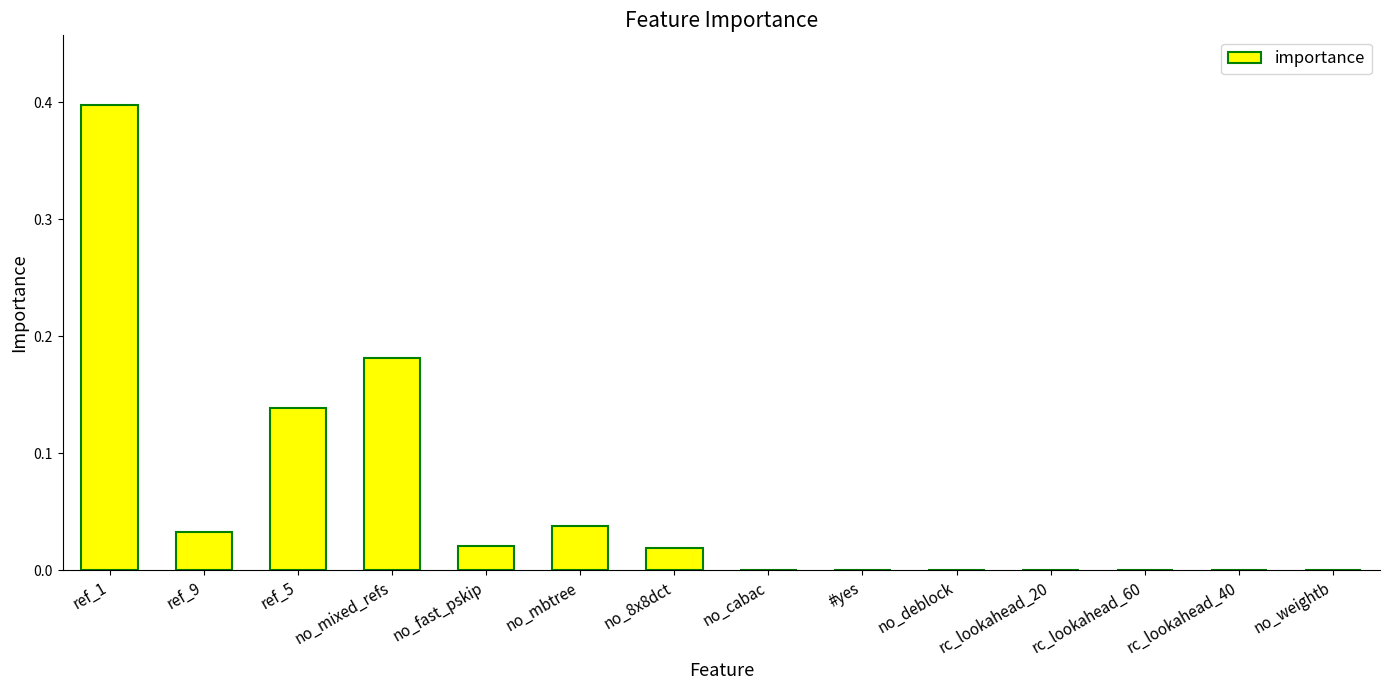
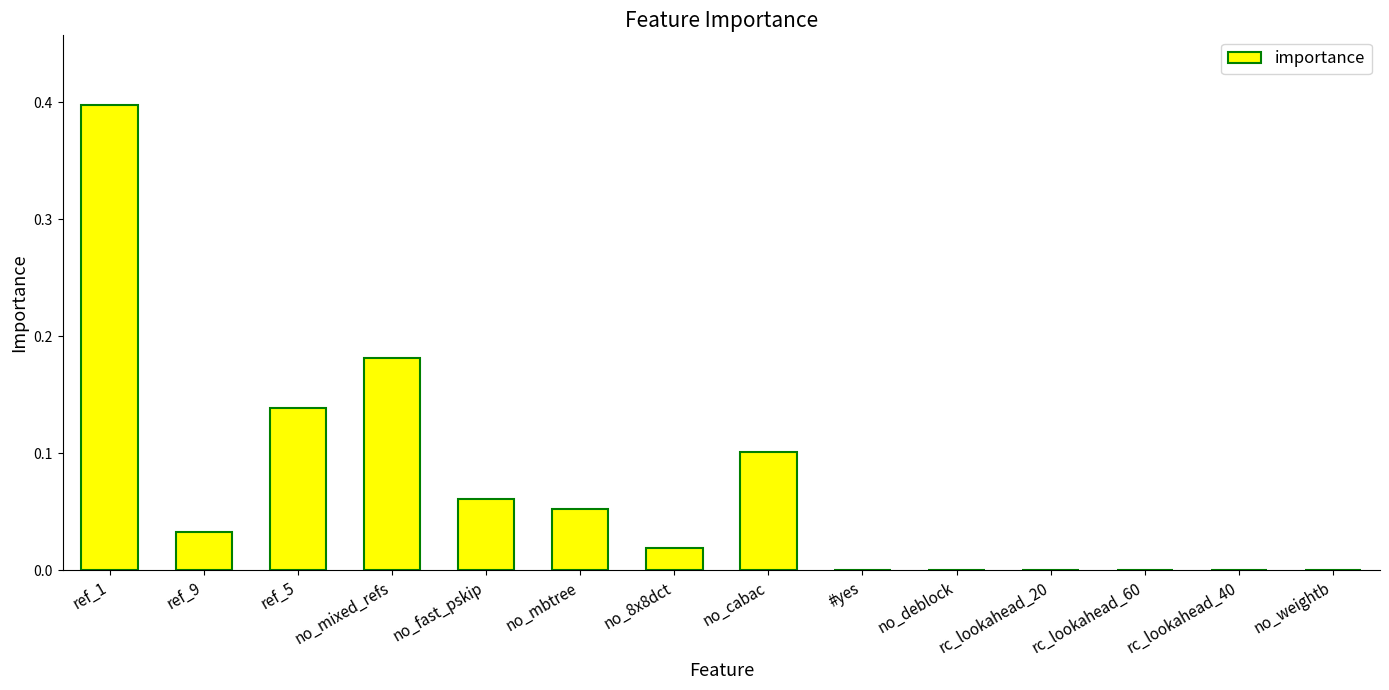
no_fast_pskip: 0.021 -> 0.061
no_mbtree: 0.038 -> 0.052
no_cabac: 0.001 -> 0.102
